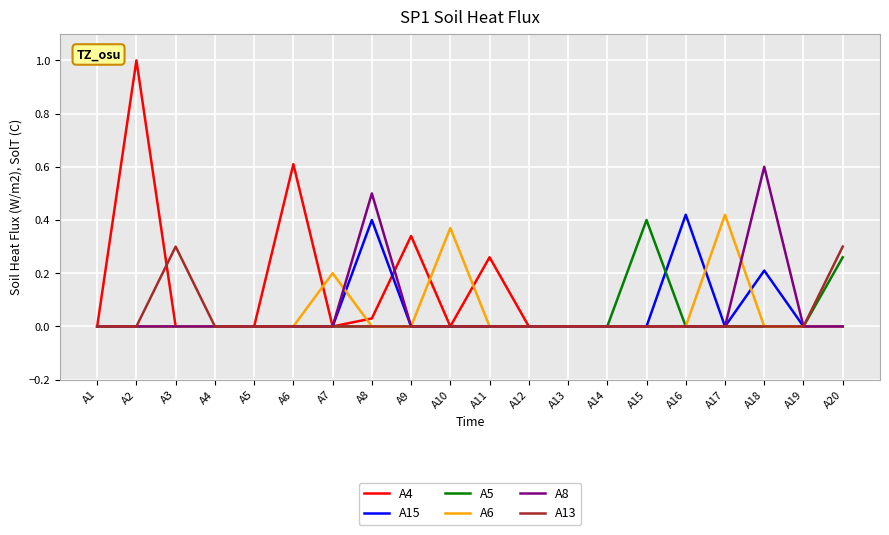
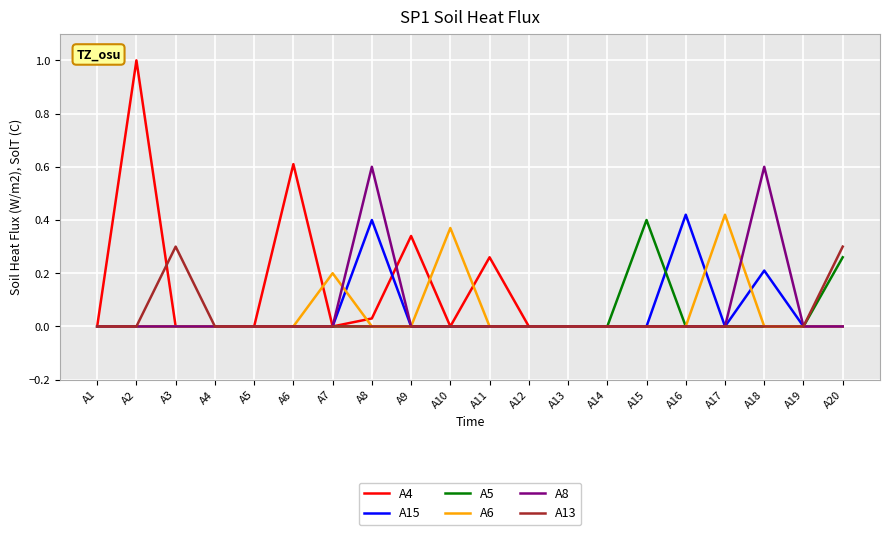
A8, A8: 0.5 -> 0.6
